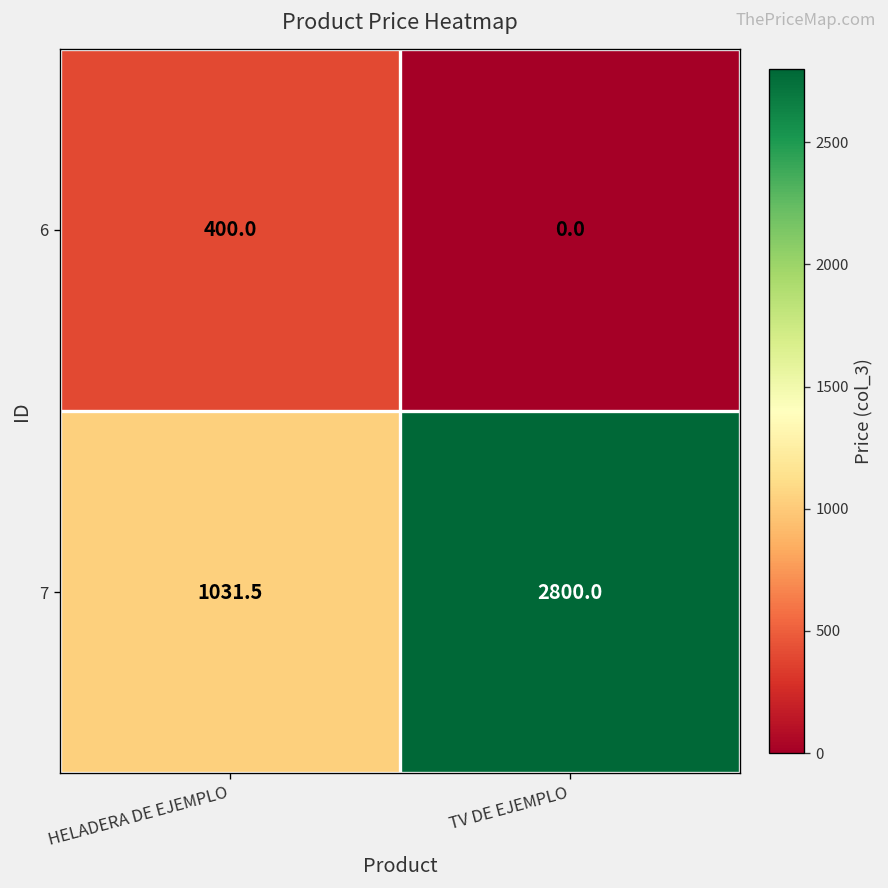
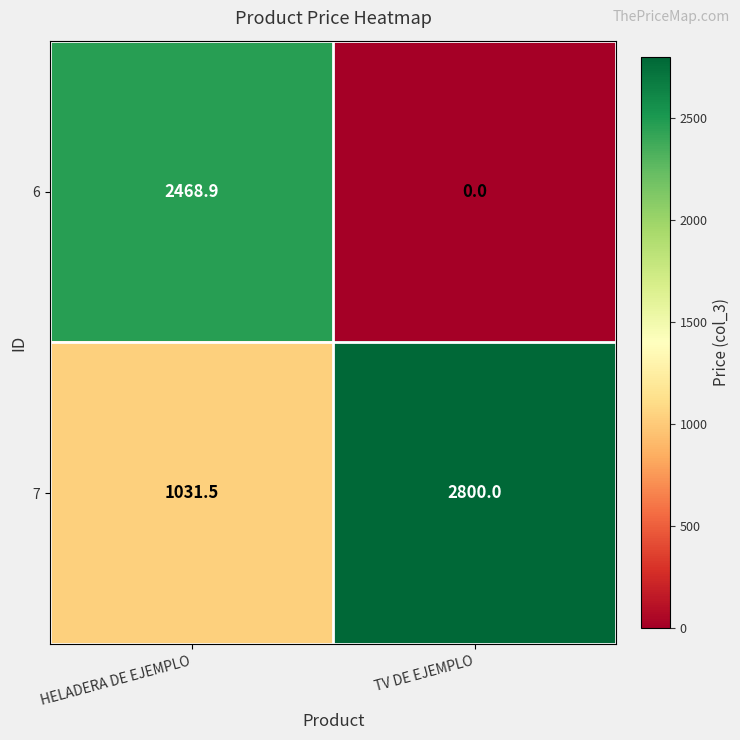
6, HELADERA DE EJEMPLO: 400.0 -> 2468.9
